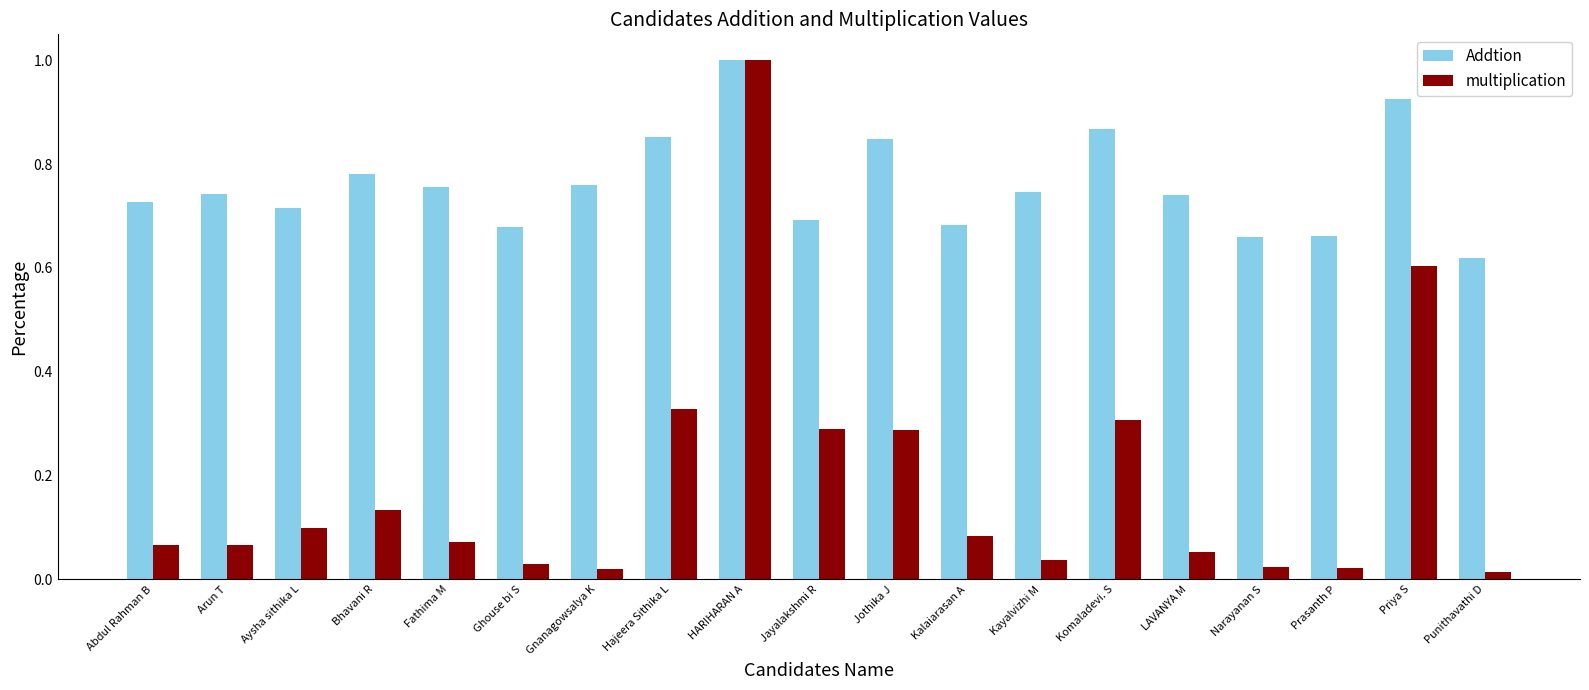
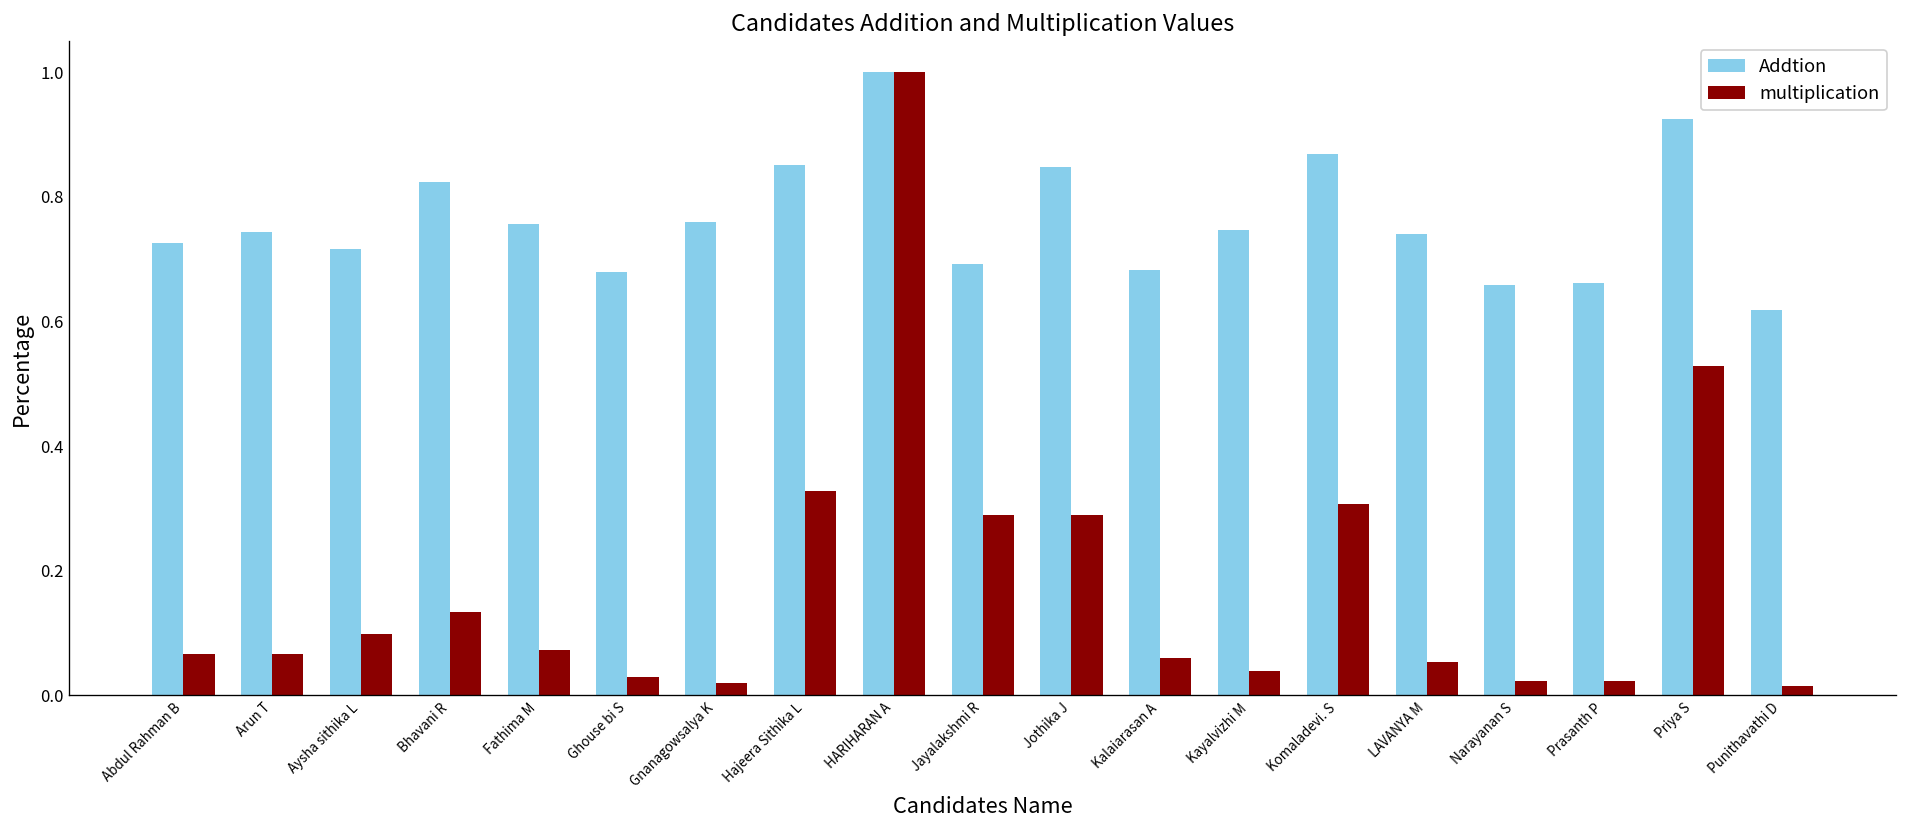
Addtion, Bhavani R: 0.78 -> 0.82
multiplication, Kalaiarasan A: 0.08 -> 0.06
multiplication, Priya S: 0.60 -> 0.53
